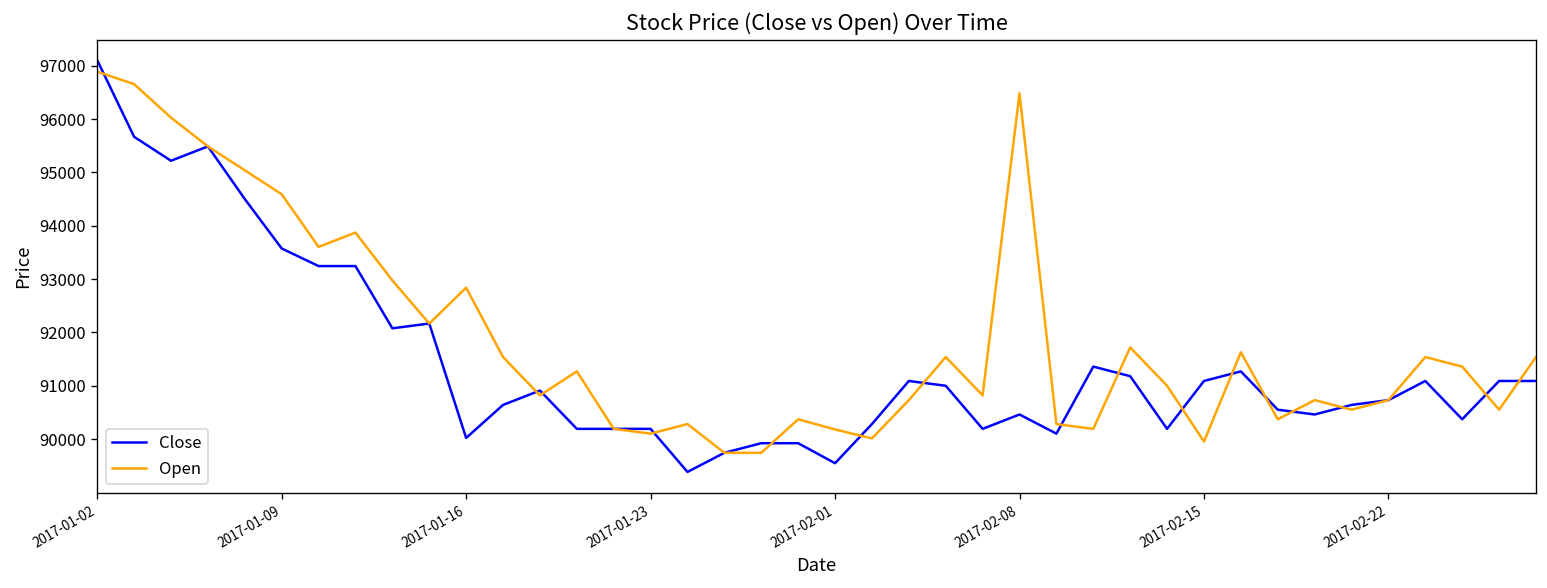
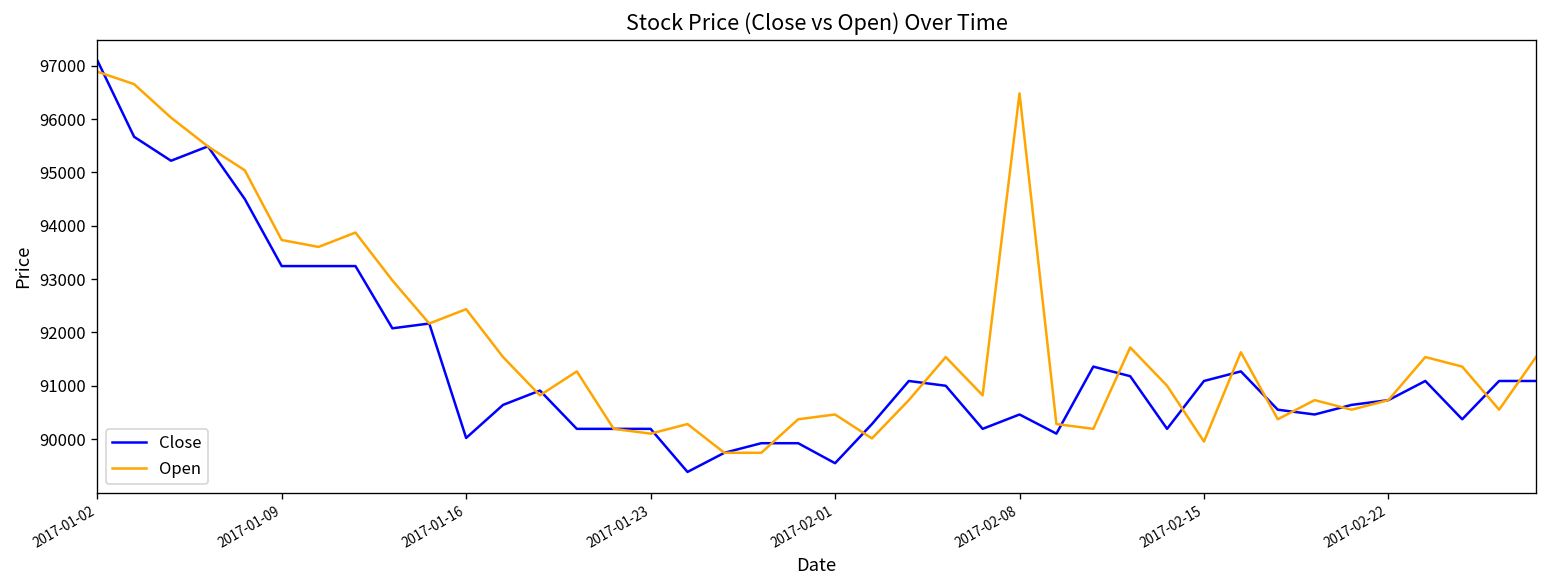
Close, 2017-01-09: 93600 -> 93200
Open, 2017-01-09: 94600 -> 93700
Open, 2017-01-16: 92800 -> 92400
Open, 2017-02-01: 90200 -> 90500
